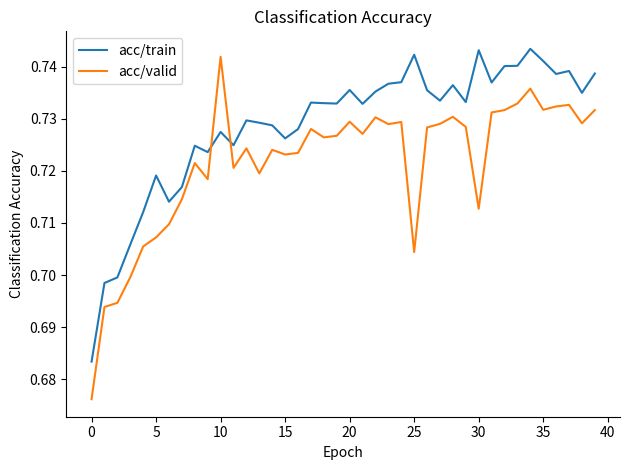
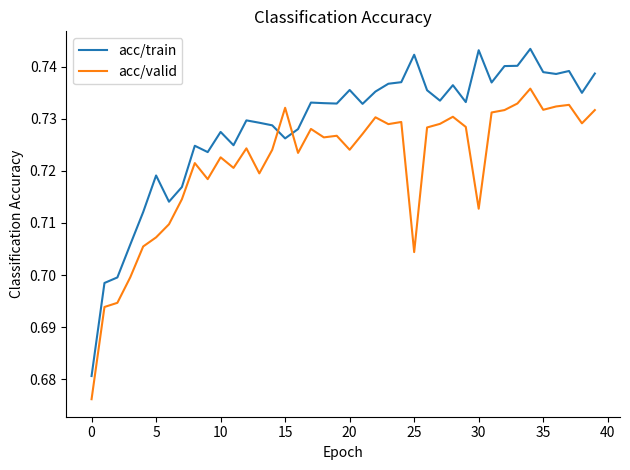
acc/train, 0: 0.683 -> 0.681
acc/valid, 10: 0.742 -> 0.723
acc/valid, 15: 0.723 -> 0.732
acc/valid, 20: 0.729 -> 0.724
acc/train, 35: 0.741 -> 0.739
